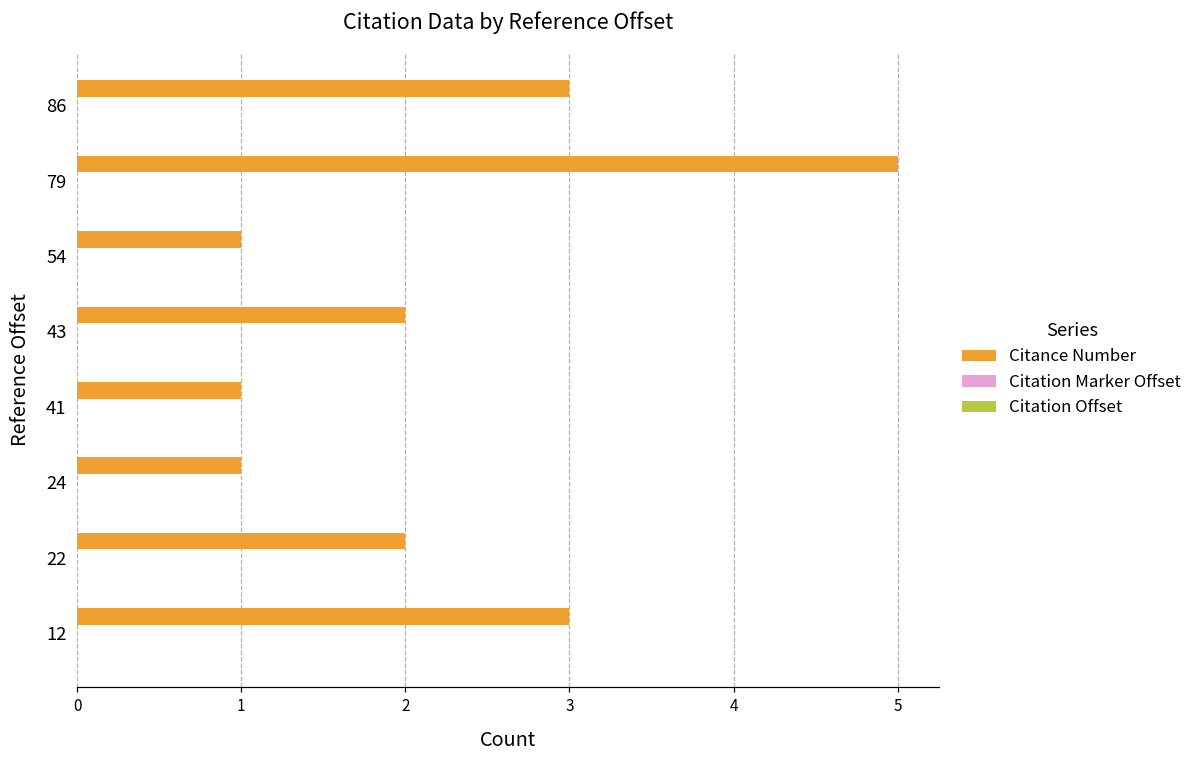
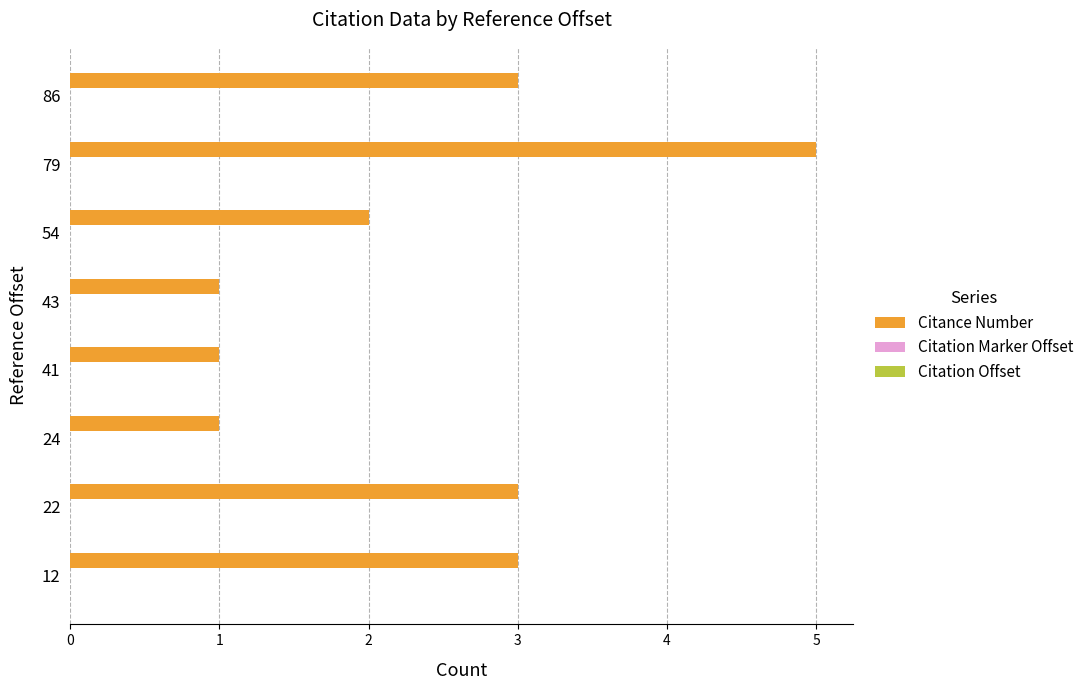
Citance Number, 54: 1 -> 2
Citance Number, 43: 2 -> 1
Citance Number, 22: 2 -> 3
